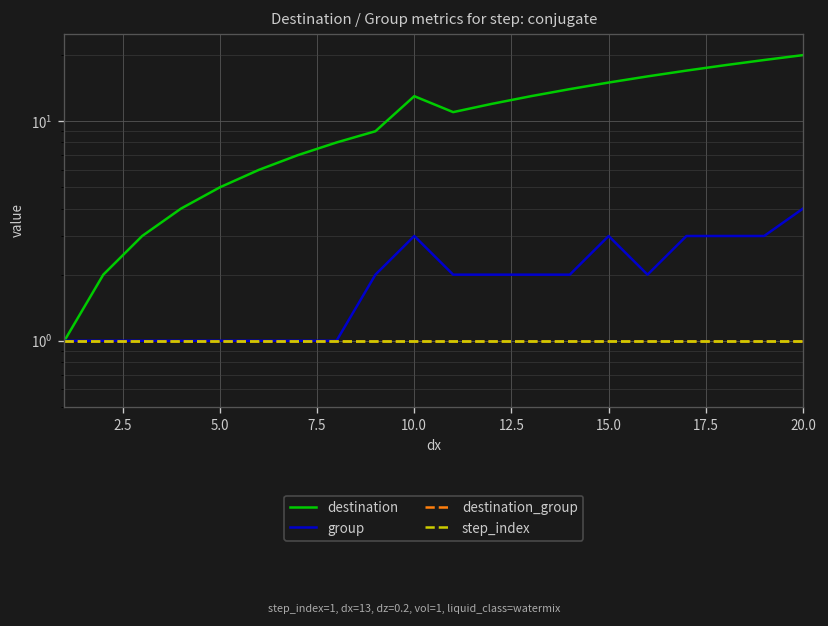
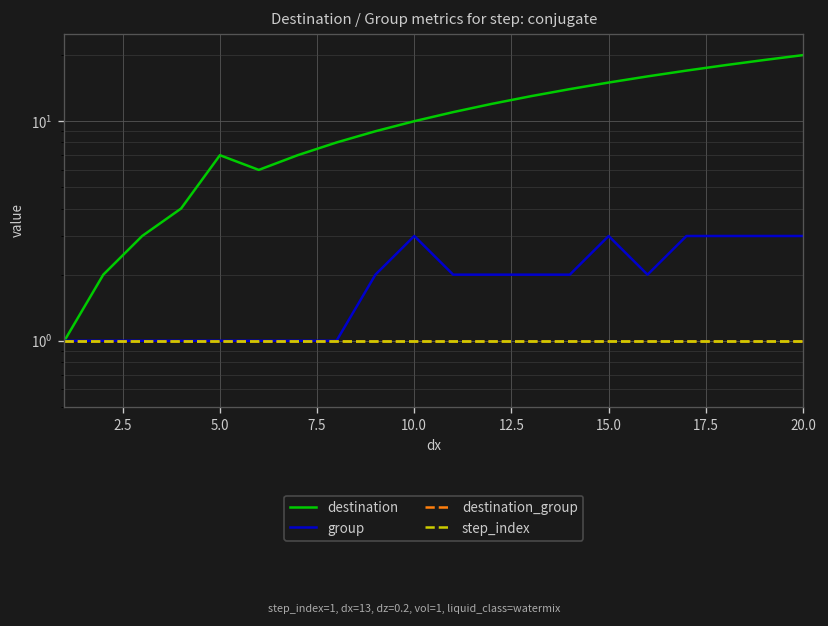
destination, 5.0: 5 -> 7
destination, 10.0: 13 -> 10
group, 20.0: 4 -> 3
